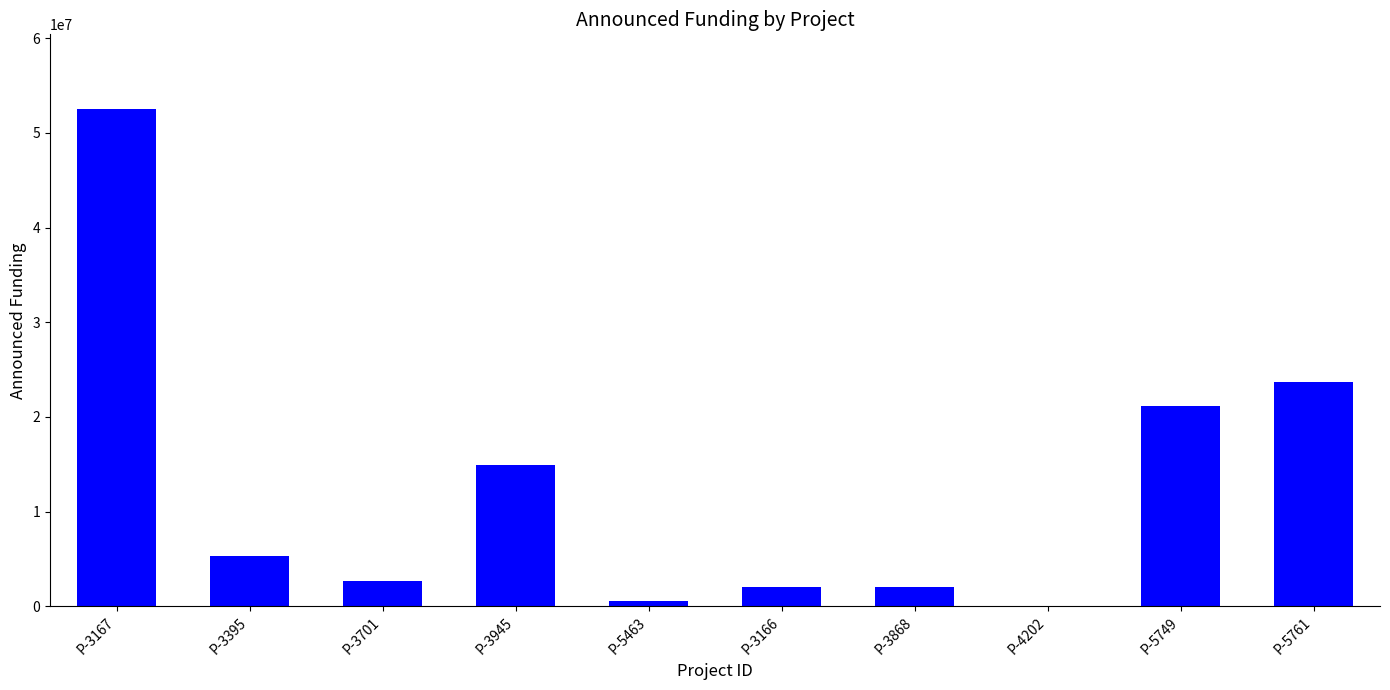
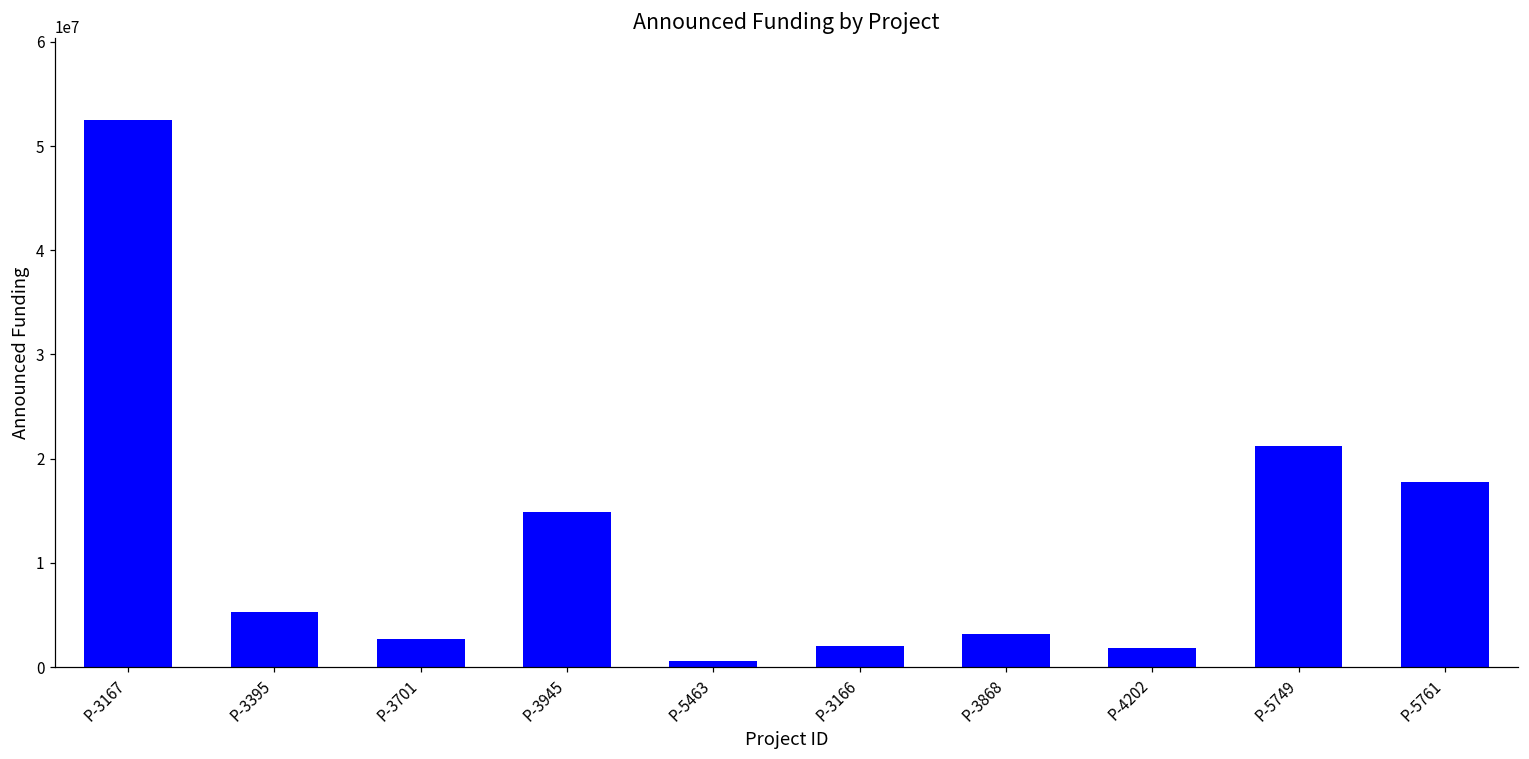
P-3868: 2000000 -> 3000000
P-4202: 0 -> 2000000
P-5761: 24000000 -> 18000000
